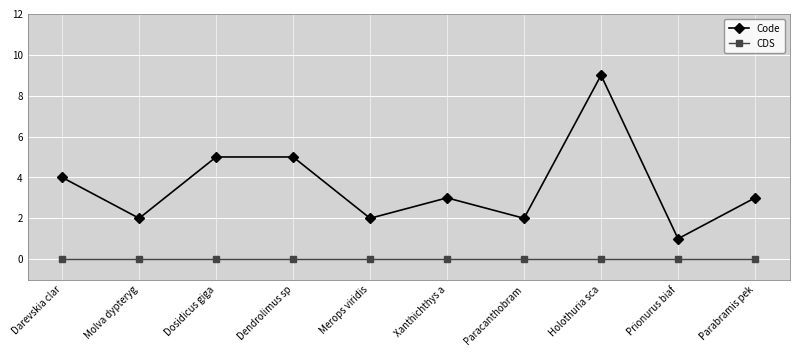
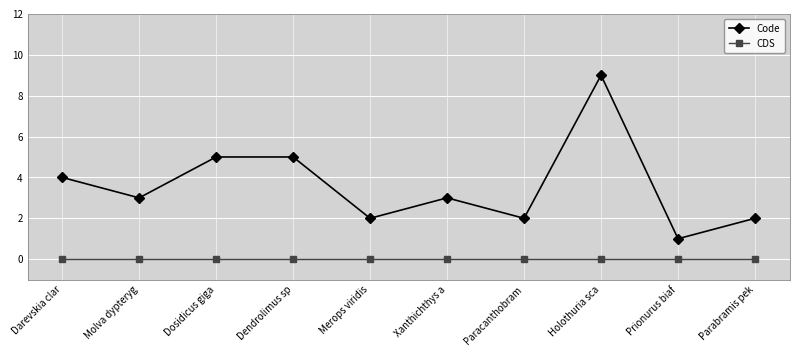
Code, Molva dypteryg: 2 -> 3
Code, Parabramis pek: 3 -> 2
